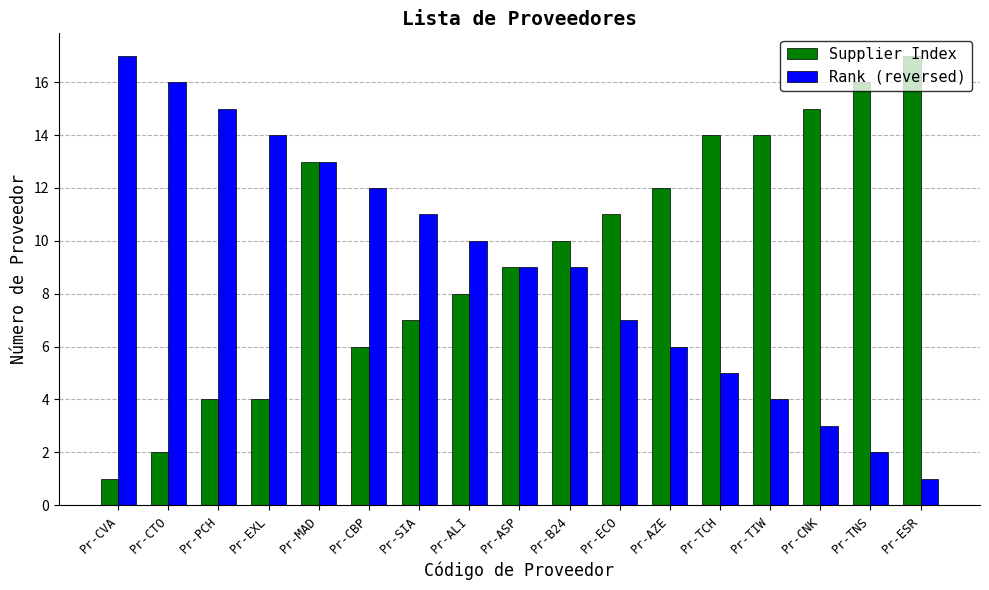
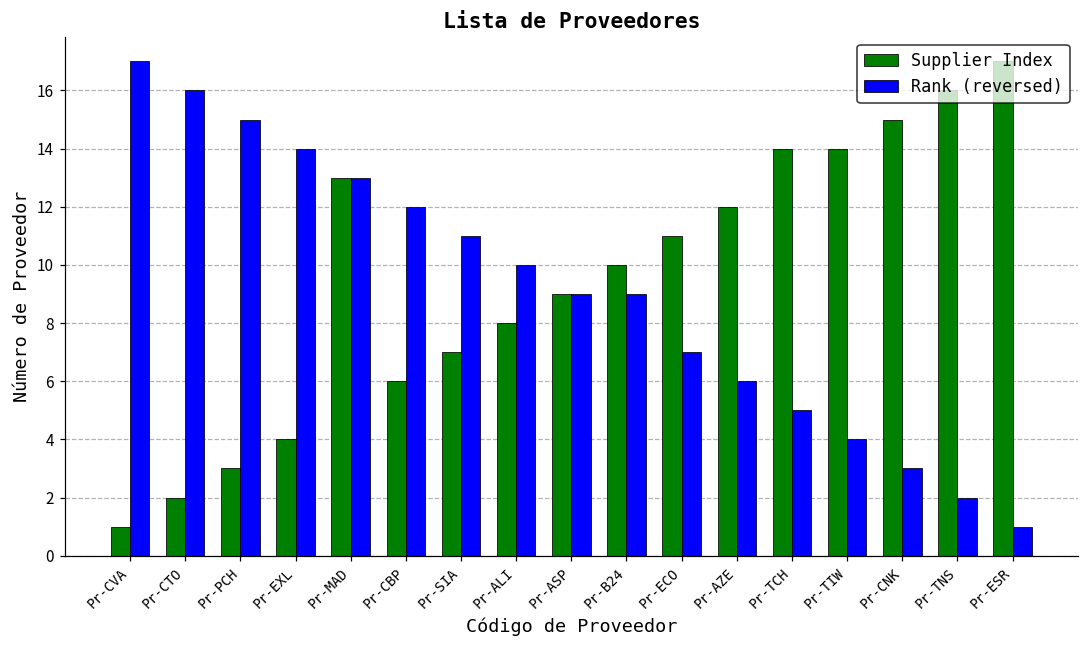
Supplier Index, Pr-PCH: 4 -> 3
